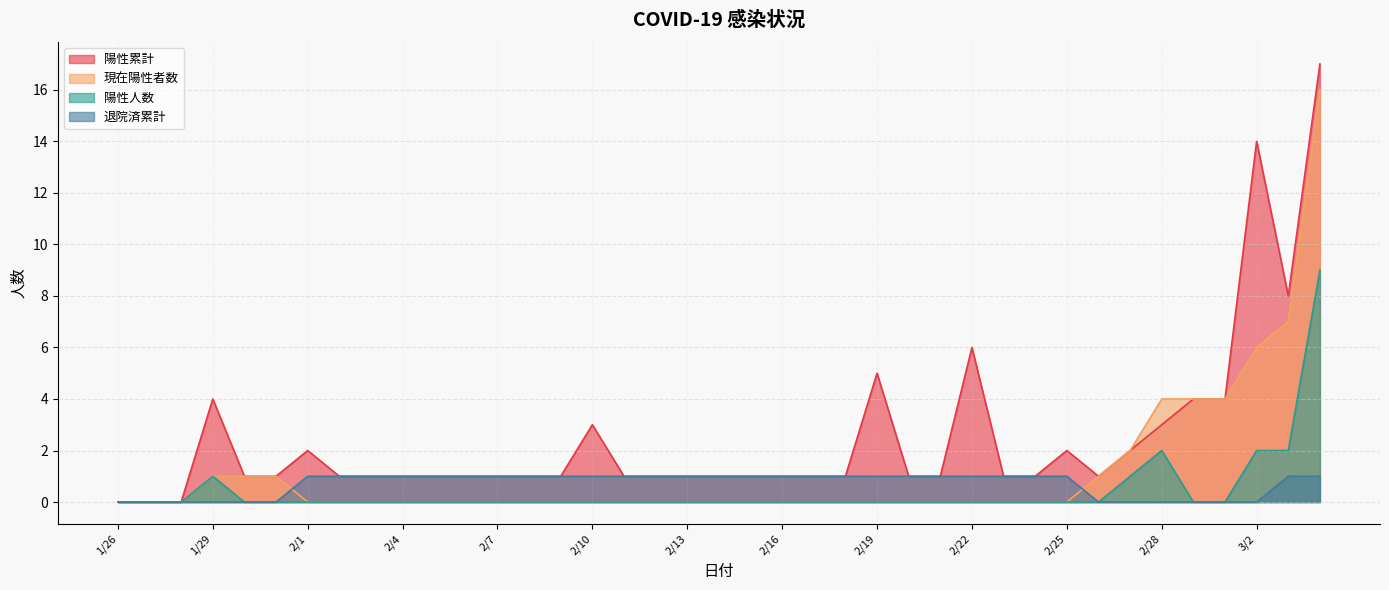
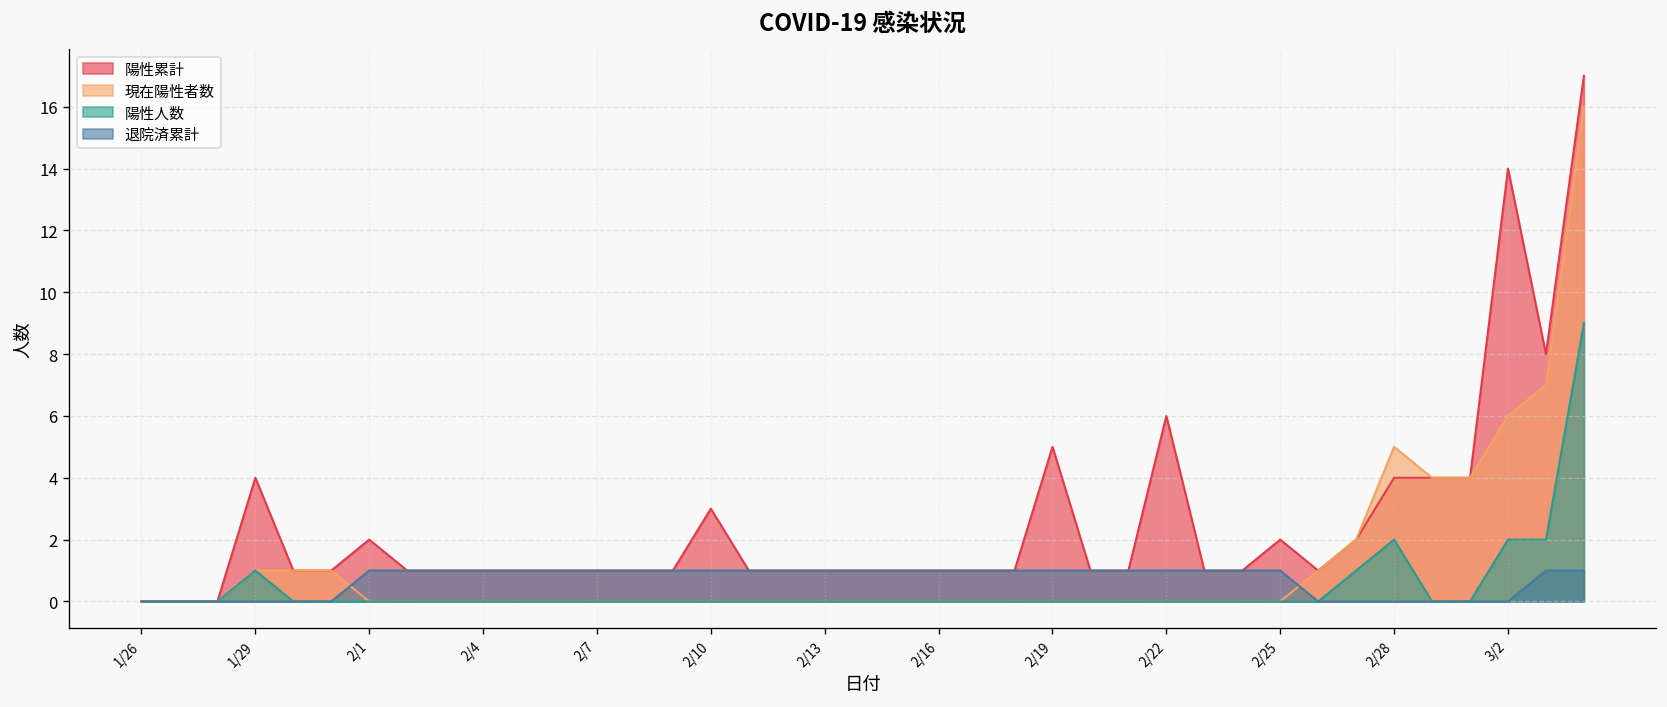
陽性累計, 2/28: 3 -> 4
現在陽性者数, 2/28: 4 -> 5
